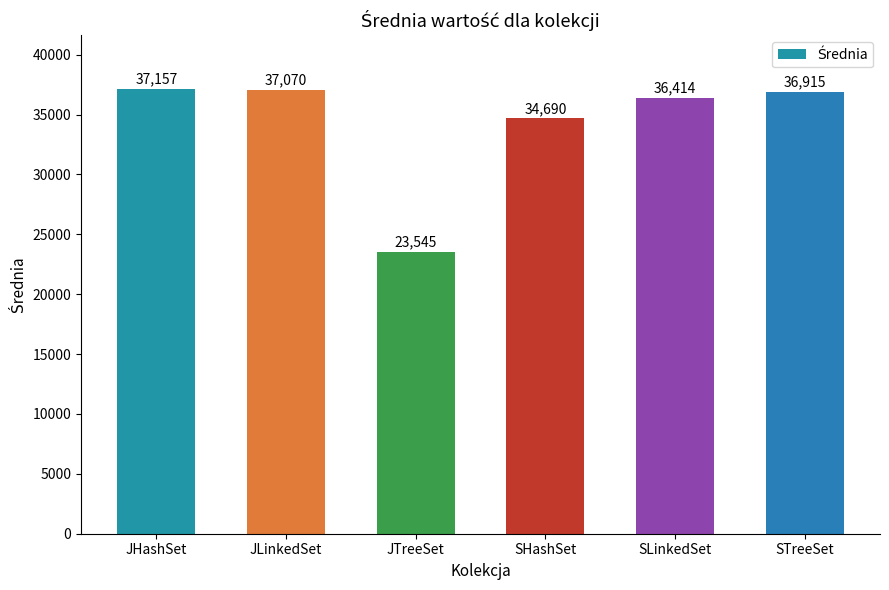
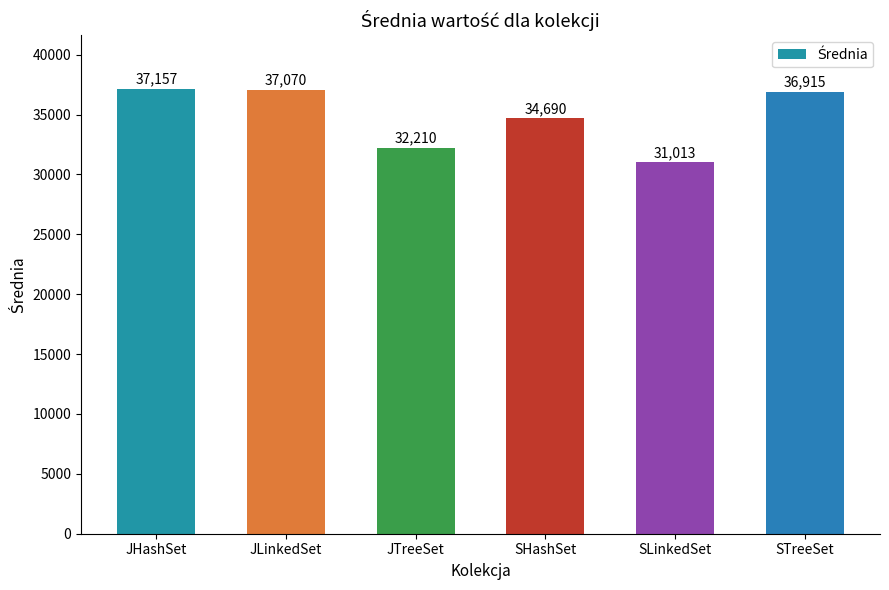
JTreeSet: 23,545 -> 32,210
SLinkedSet: 36,414 -> 31,013
